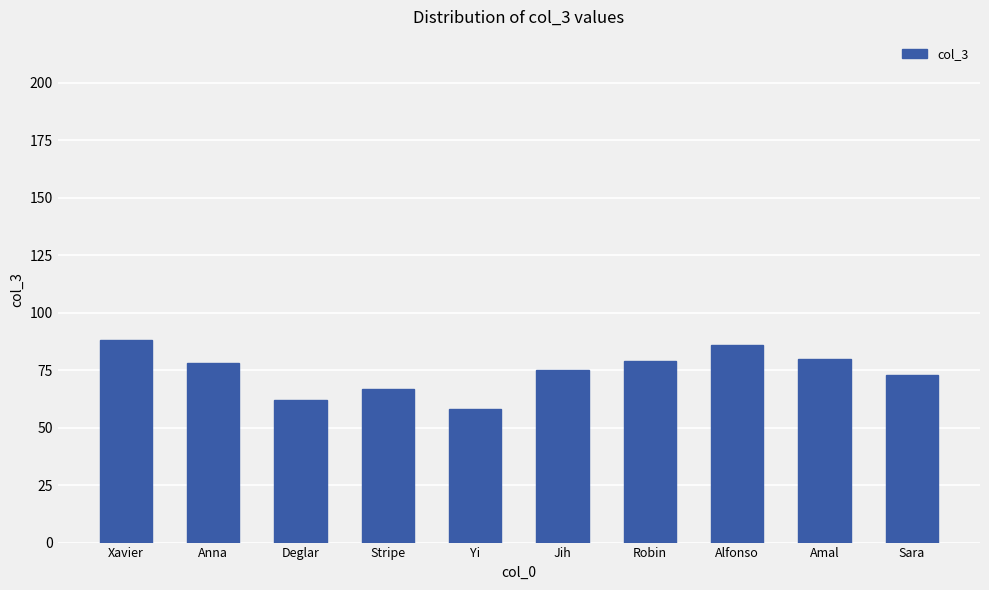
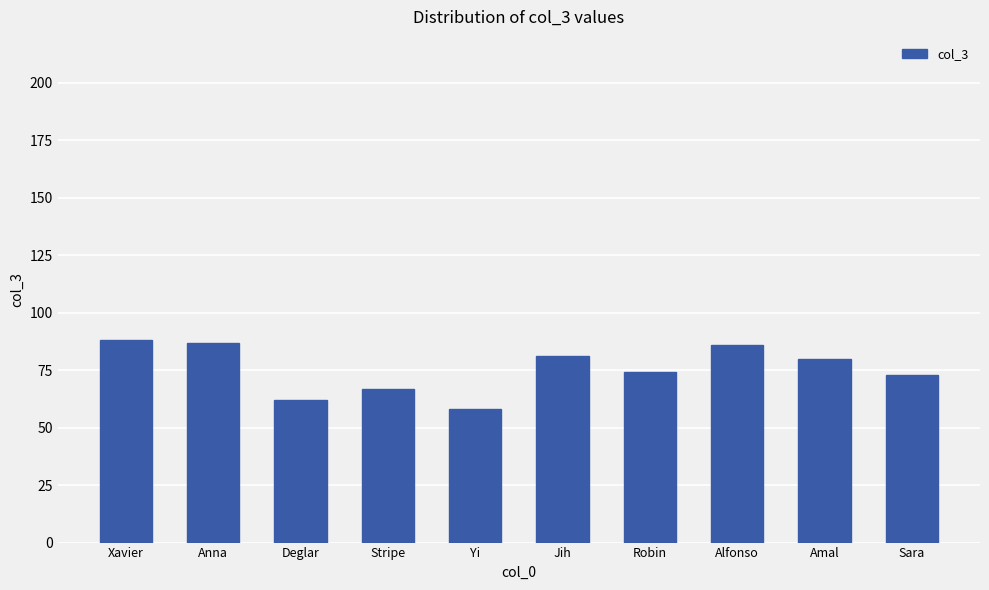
Anna: 78 -> 87
Jih: 75 -> 81
Robin: 79 -> 74
